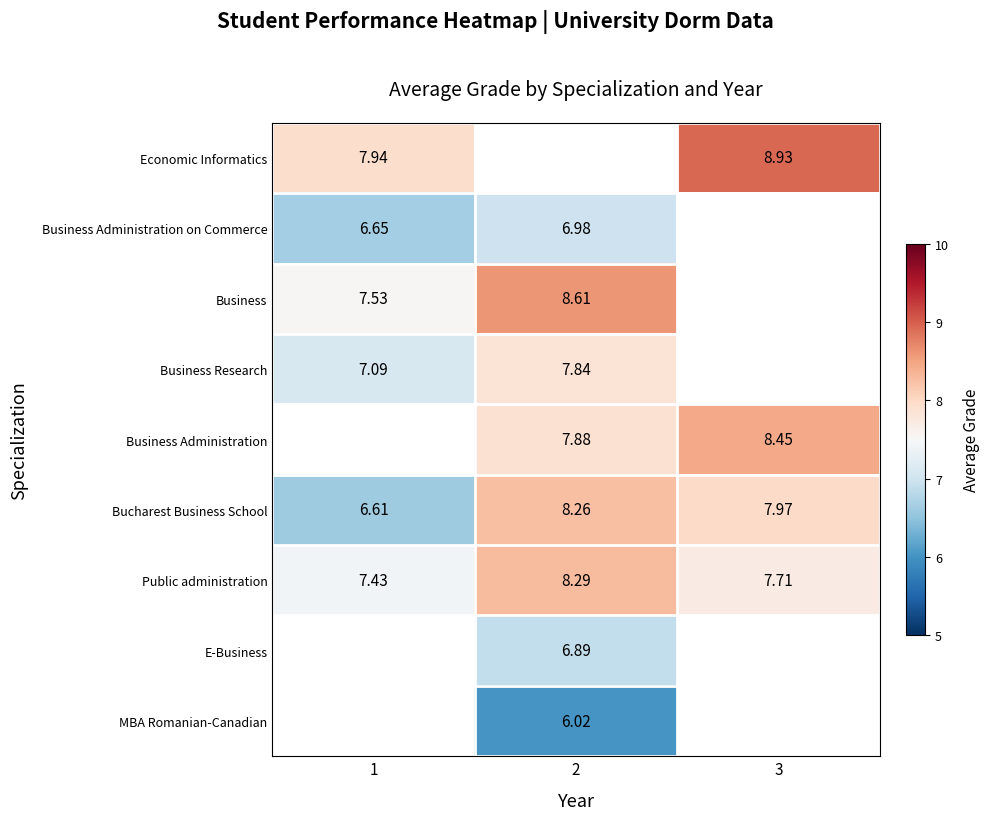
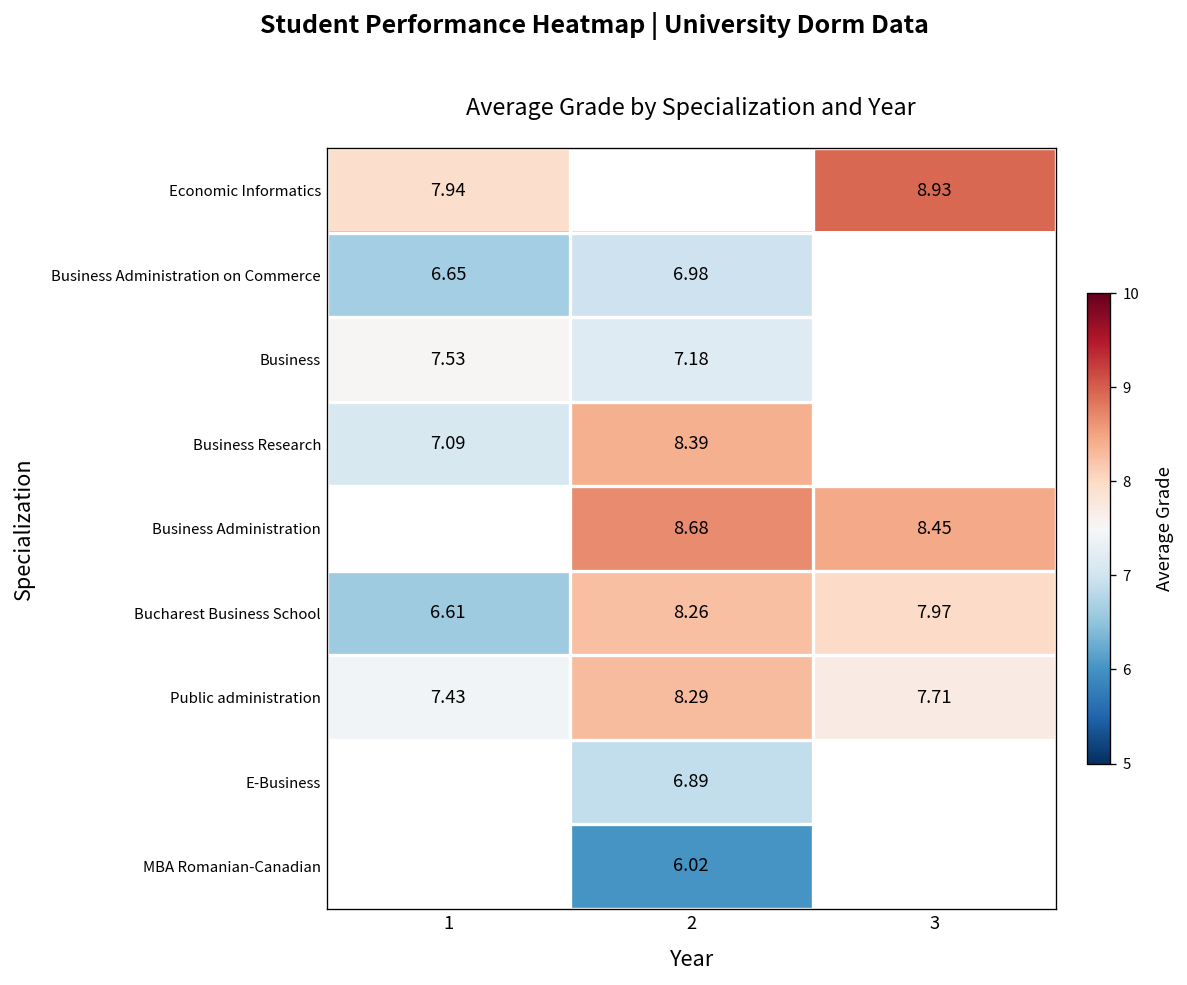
Business, 2: 8.61 -> 7.18
Business Research, 2: 7.84 -> 8.39
Business Administration, 2: 7.88 -> 8.68
